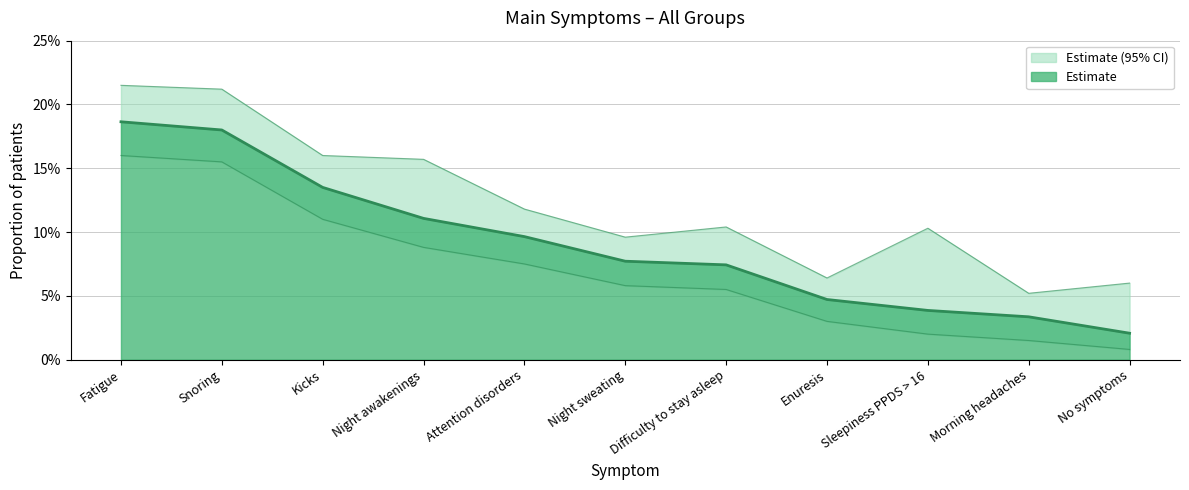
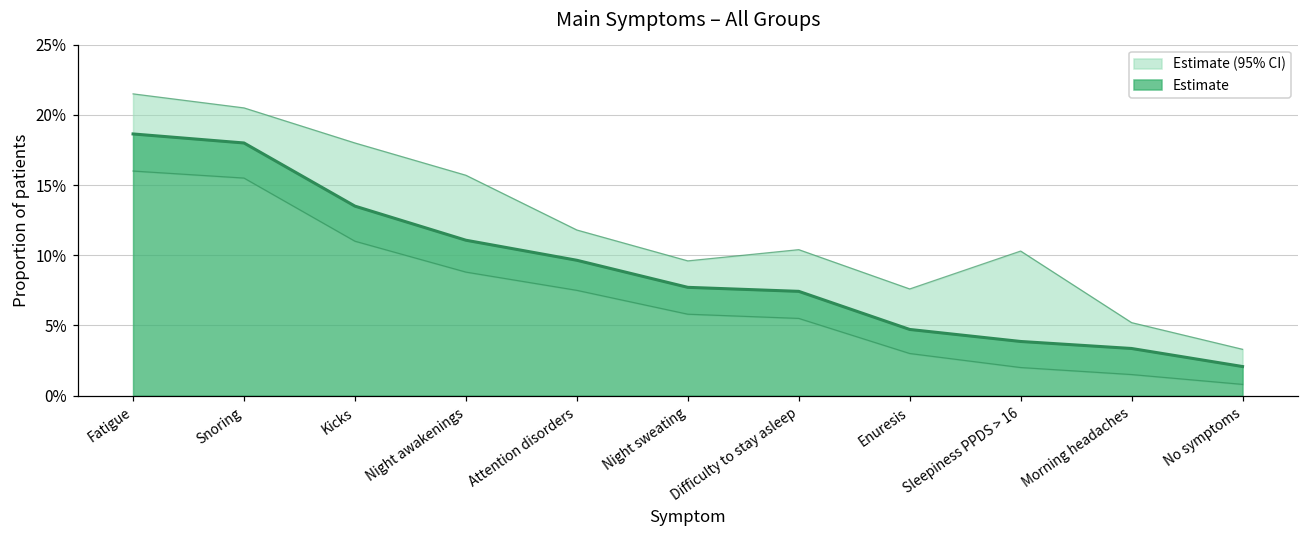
Estimate (95% CI), Snoring: 21.2% -> 20.5%
Estimate (95% CI), Kicks: 16.0% -> 18.0%
Estimate (95% CI), Enuresis: 6.4% -> 7.6%
Estimate (95% CI), No symptoms: 6.0% -> 3.3%
